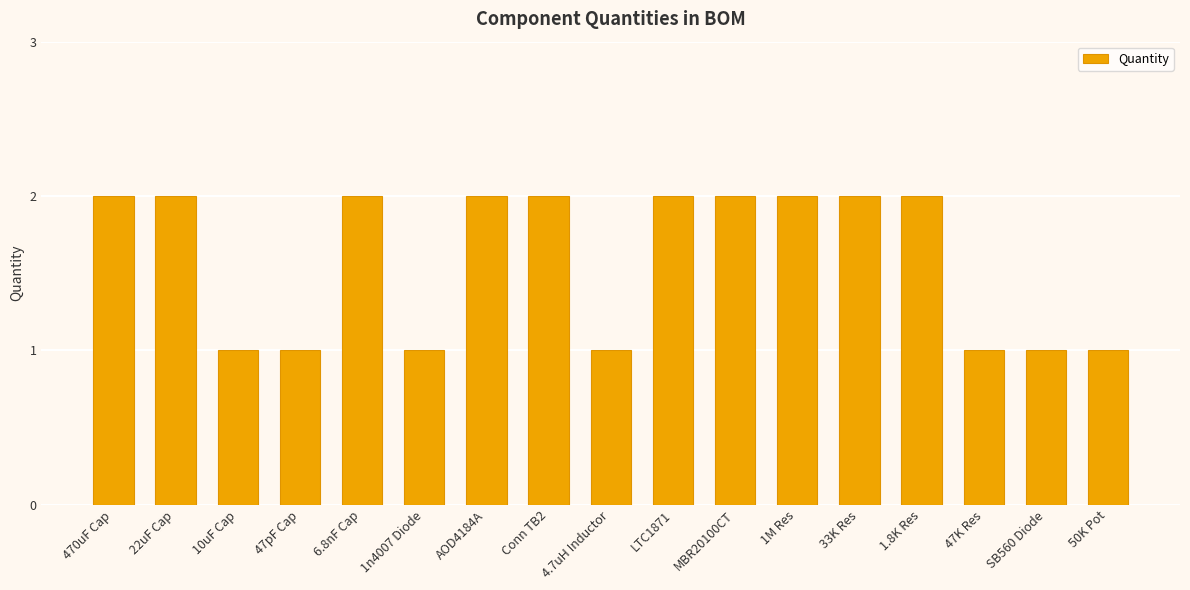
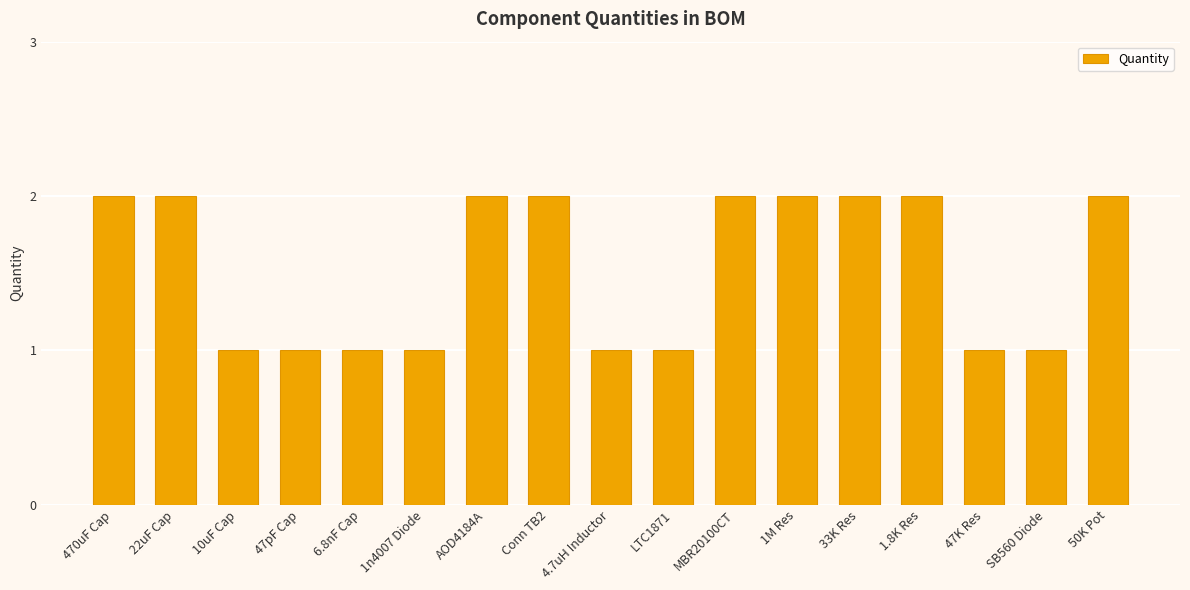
6.8nF Cap: 2 -> 1
LTC1871: 2 -> 1
50K Pot: 1 -> 2
